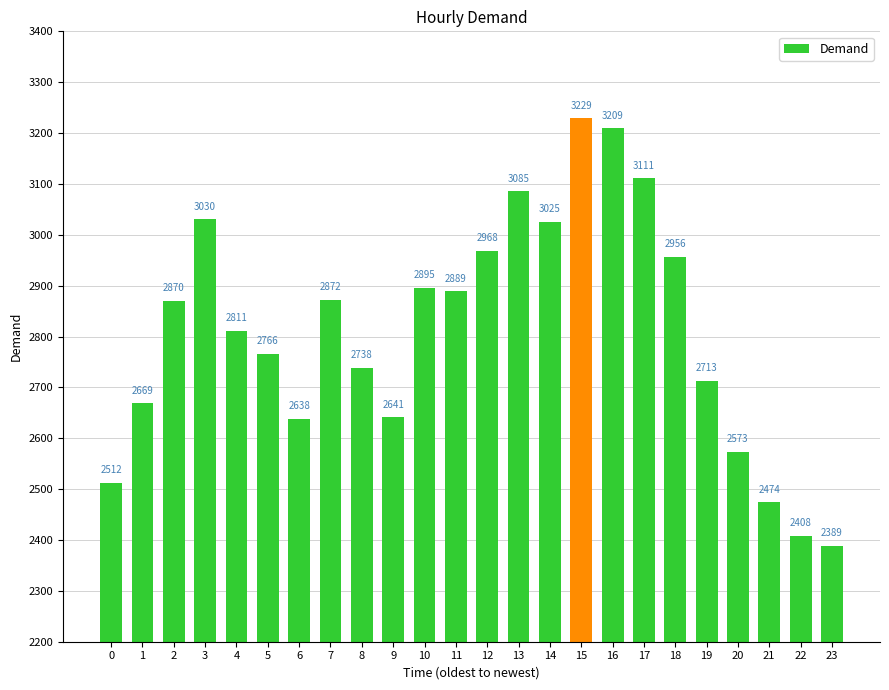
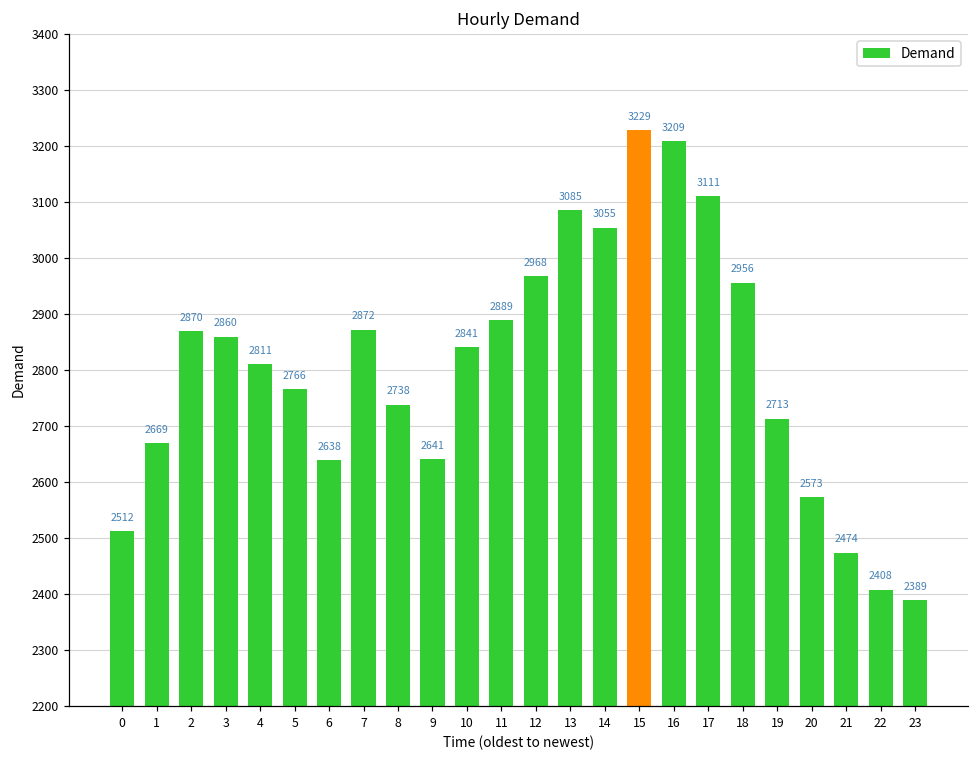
3: 3030 -> 2860
10: 2895 -> 2841
14: 3025 -> 3055
